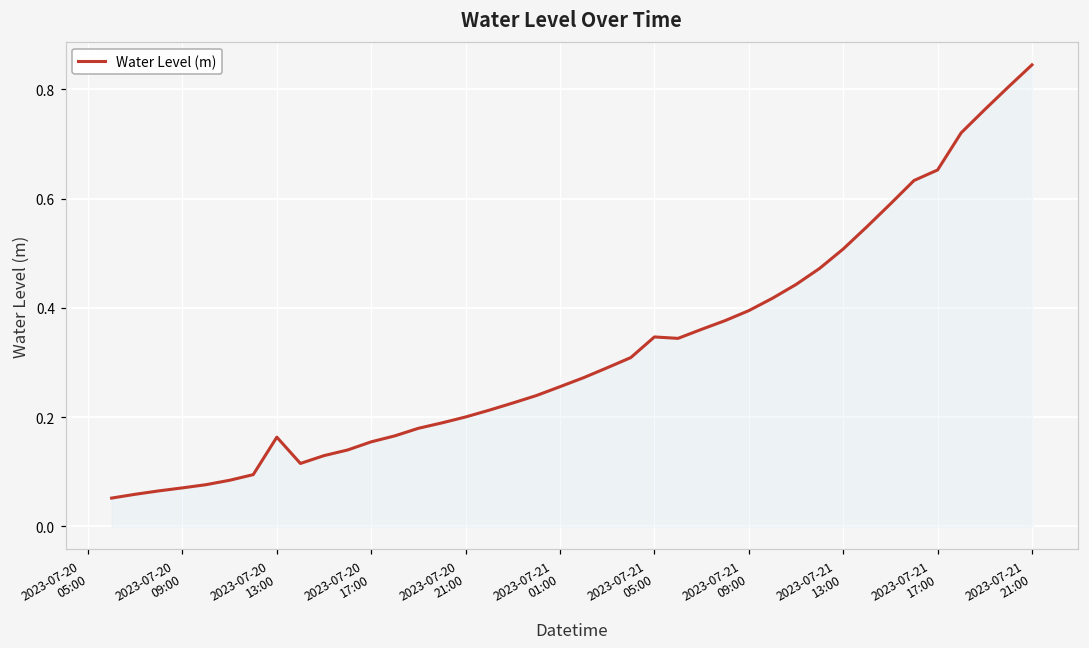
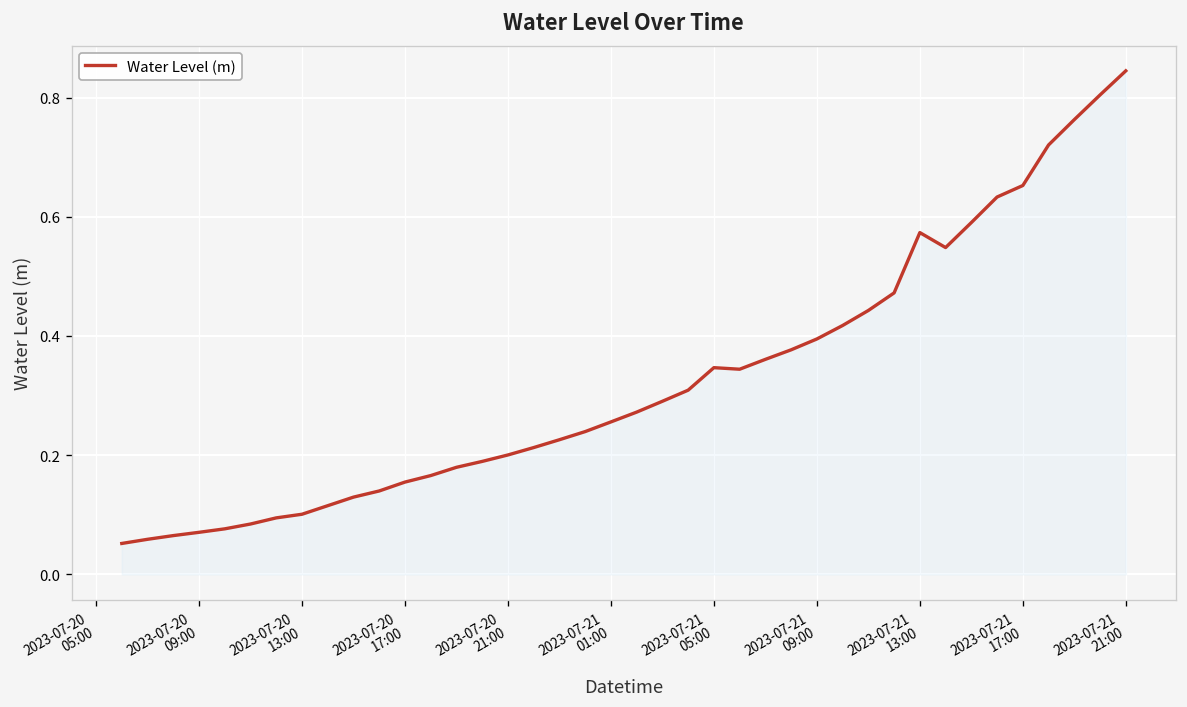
2023-07-20 13:00: 0.16 -> 0.10
2023-07-21 13:00: 0.51 -> 0.57
